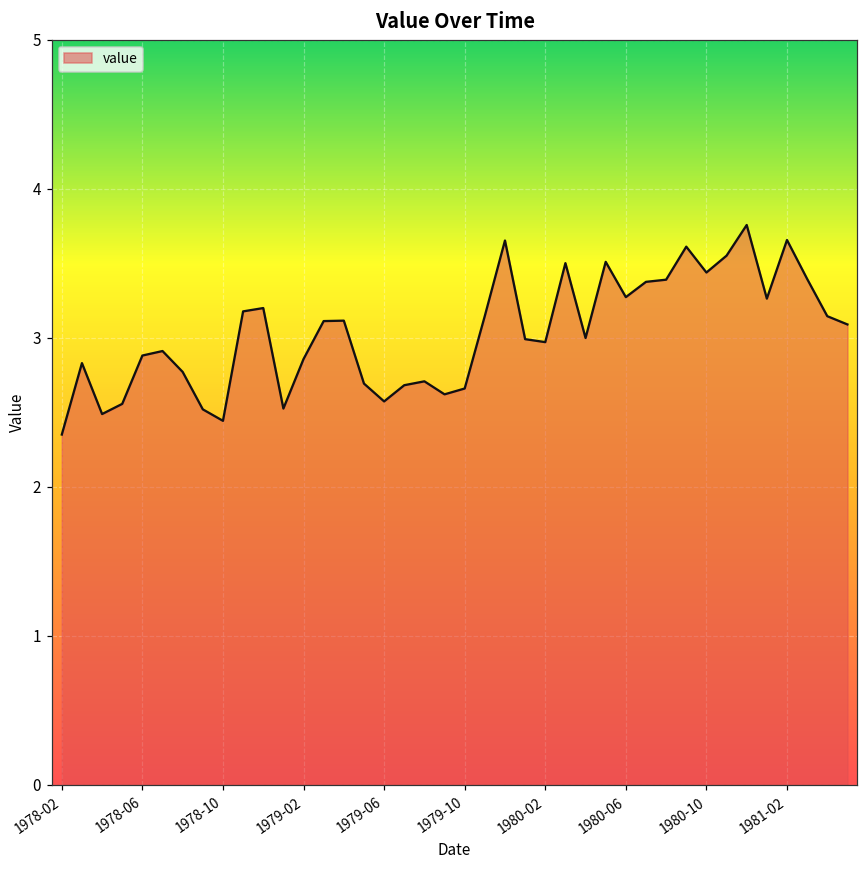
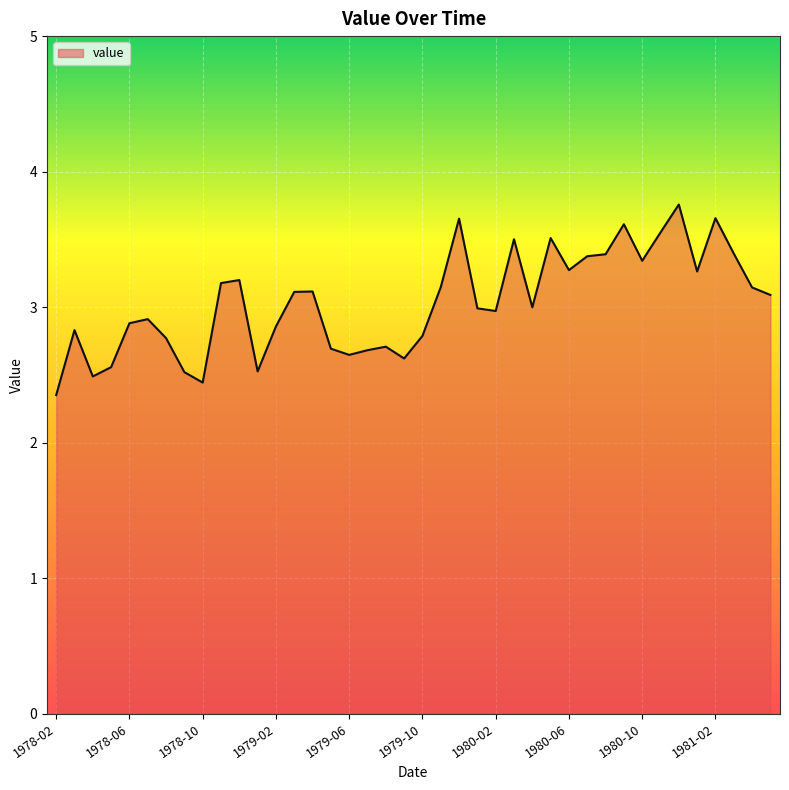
1979-06: 2.57 -> 2.65
1979-10: 2.66 -> 2.79
1980-10: 3.44 -> 3.34
